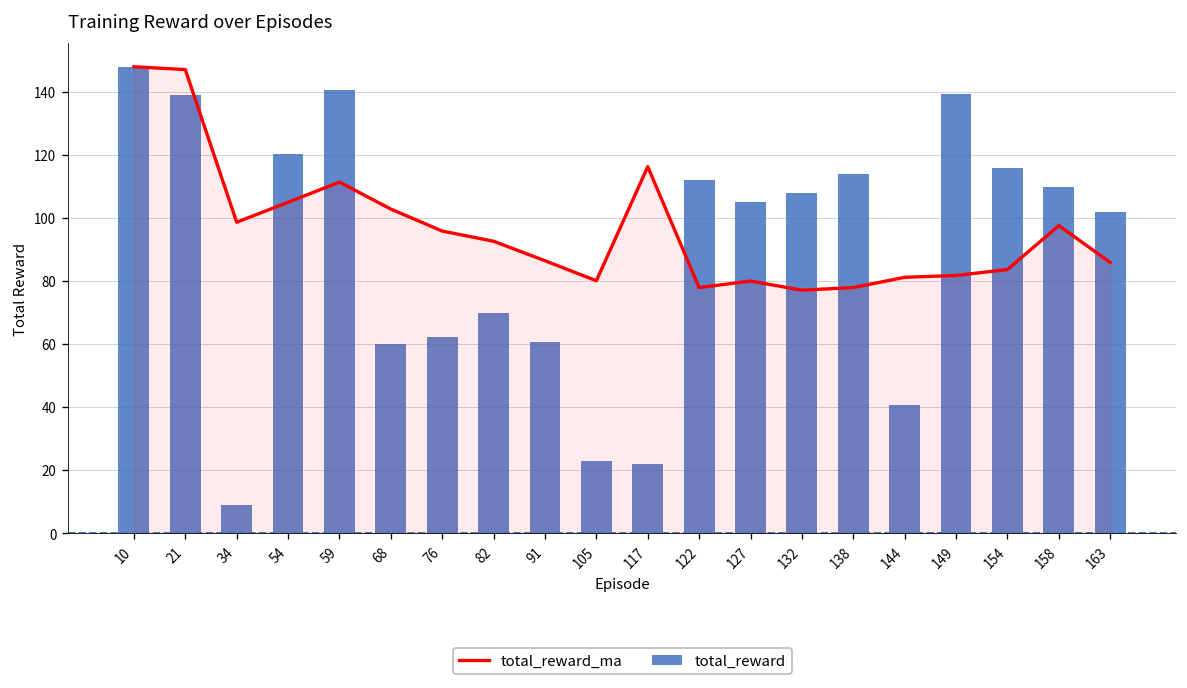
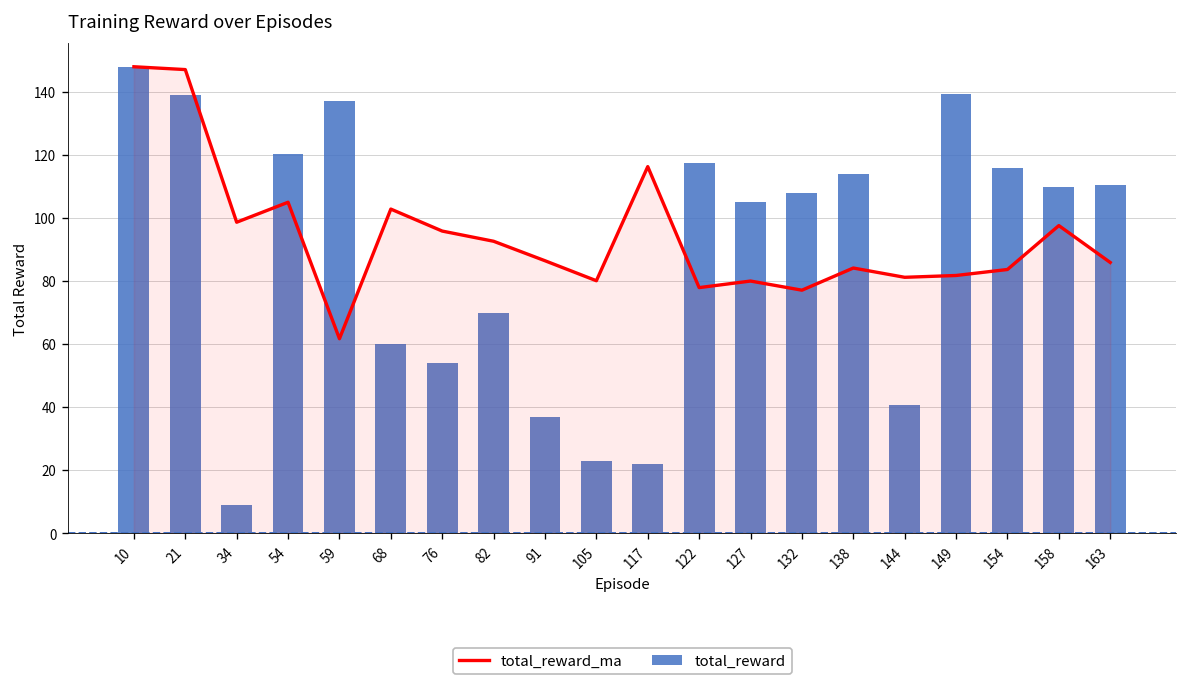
total_reward_ma, 59: 111 -> 62
total_reward, 59: 141 -> 137
total_reward, 76: 62 -> 54
total_reward, 91: 61 -> 37
total_reward, 122: 112 -> 118
total_reward_ma, 138: 78 -> 84
total_reward, 163: 102 -> 110
